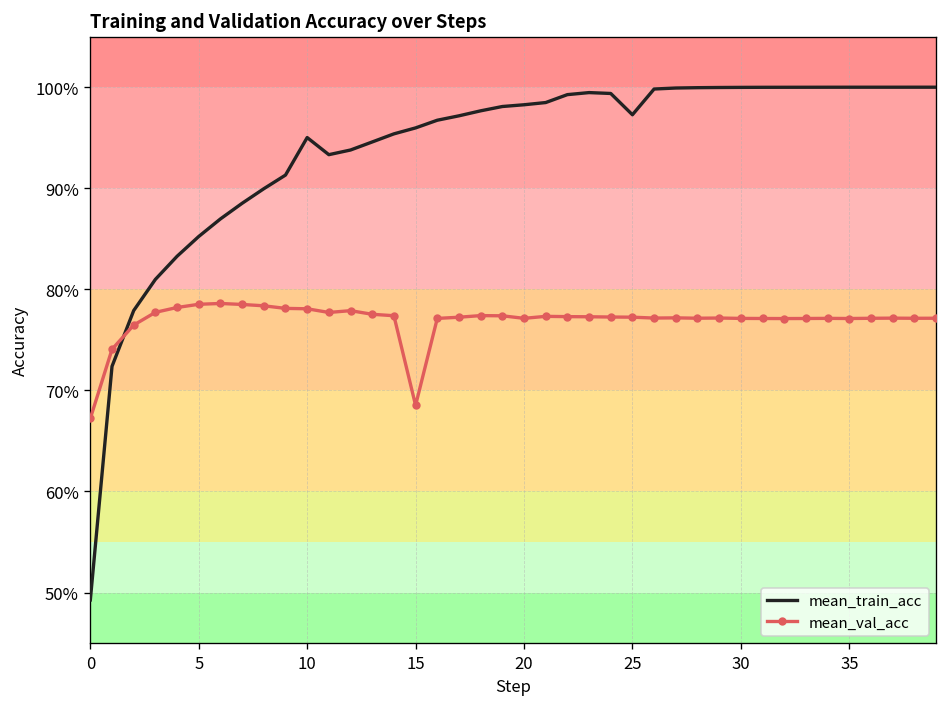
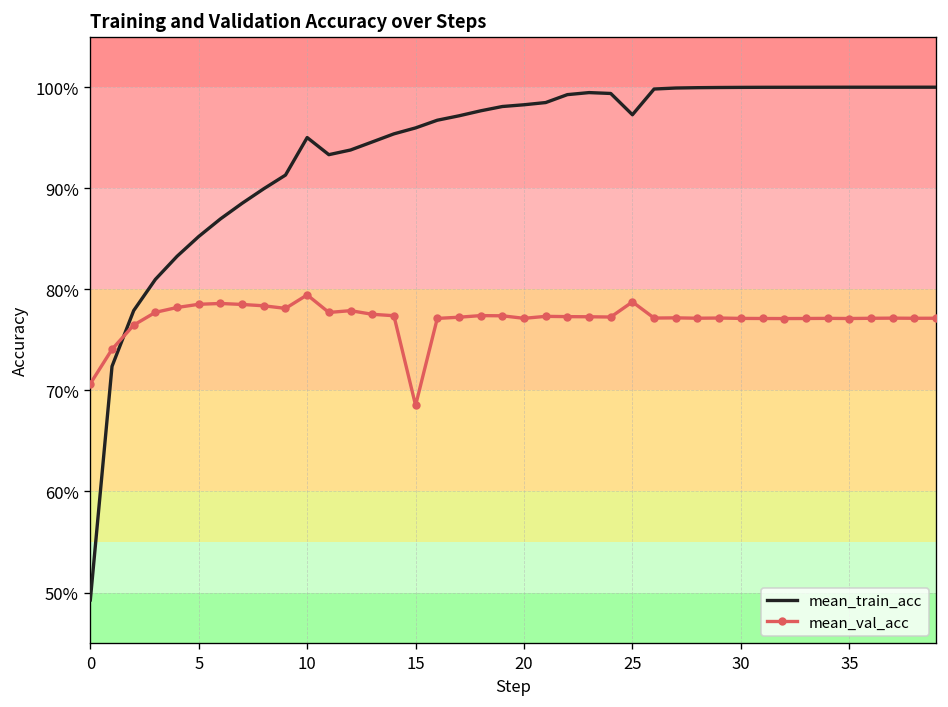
mean_val_acc, 0: 67% -> 71%
mean_val_acc, 10: 78% -> 79%
mean_val_acc, 25: 77% -> 79%
